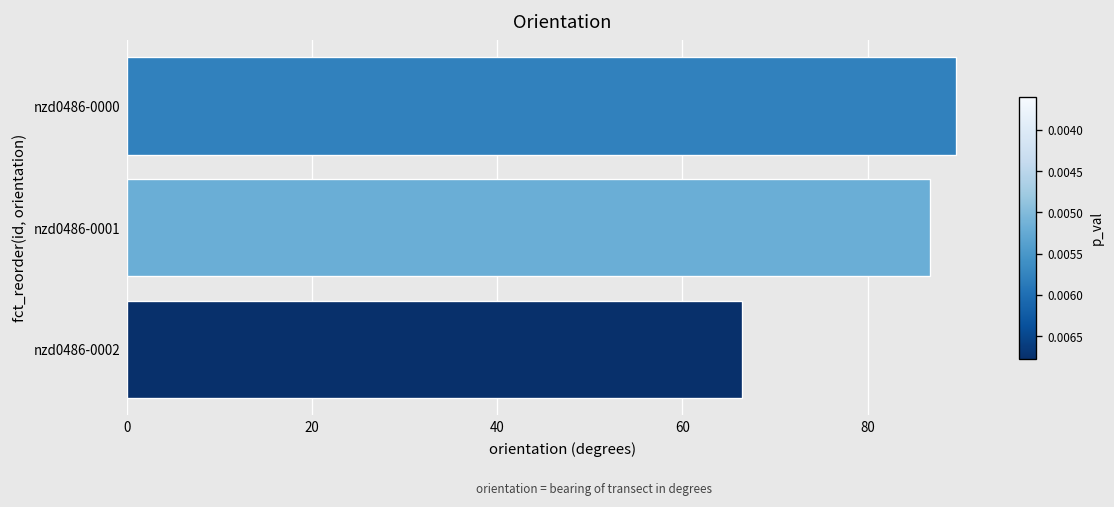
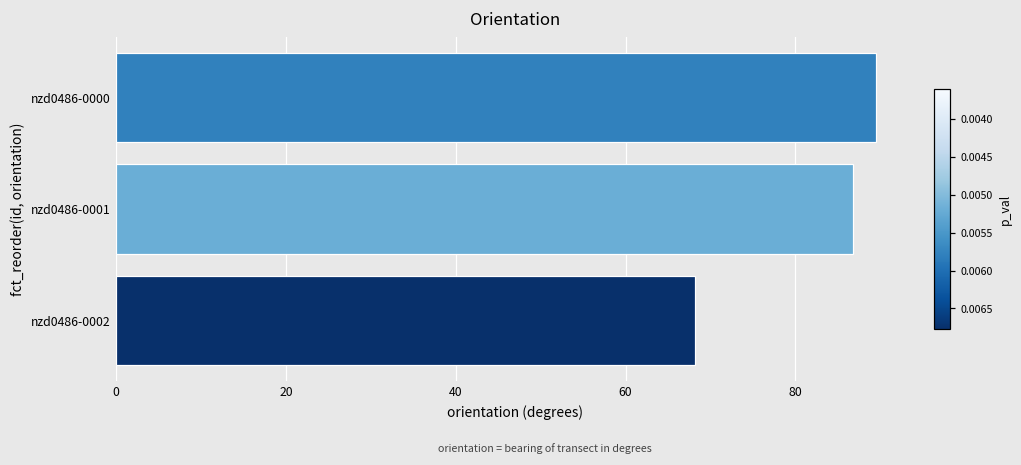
nzd0486-0002: 66 -> 68
